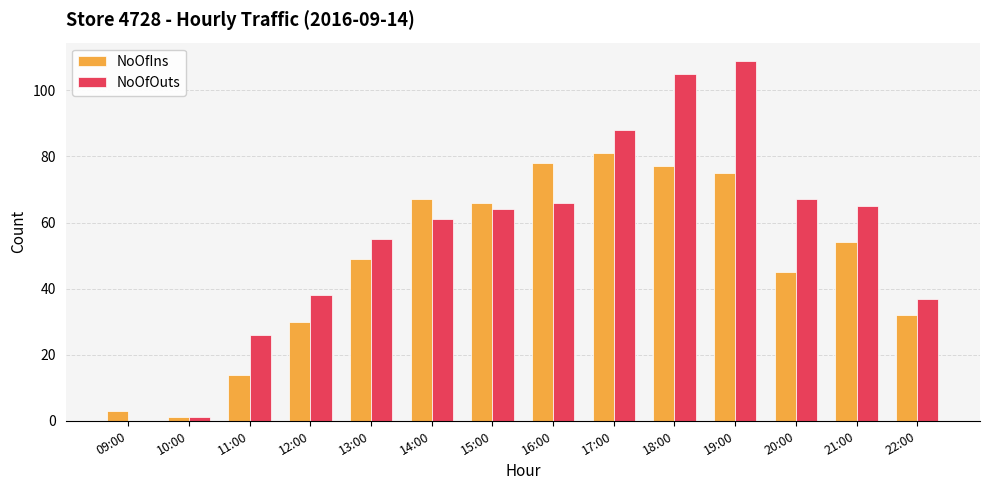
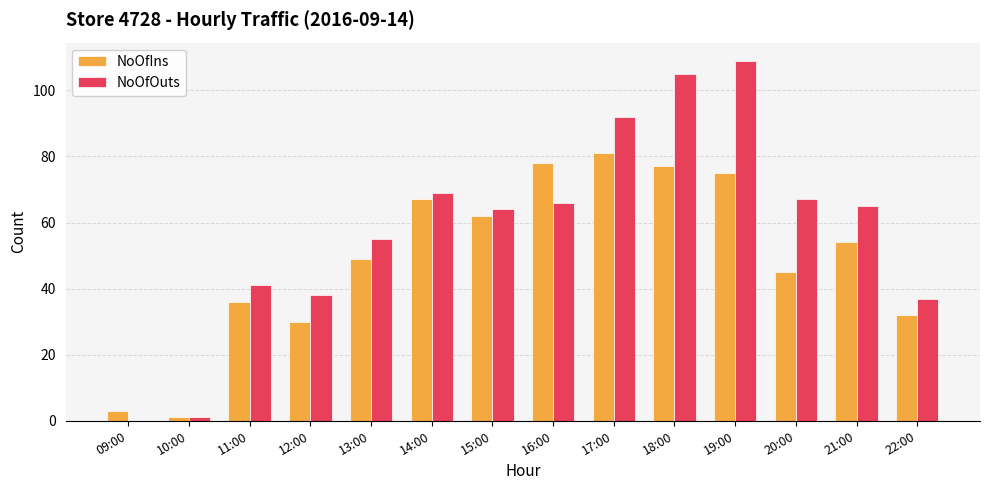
NoOfIns, 11:00: 14 -> 36
NoOfOuts, 11:00: 26 -> 41
NoOfOuts, 14:00: 61 -> 69
NoOfIns, 15:00: 66 -> 62
NoOfOuts, 17:00: 88 -> 92
